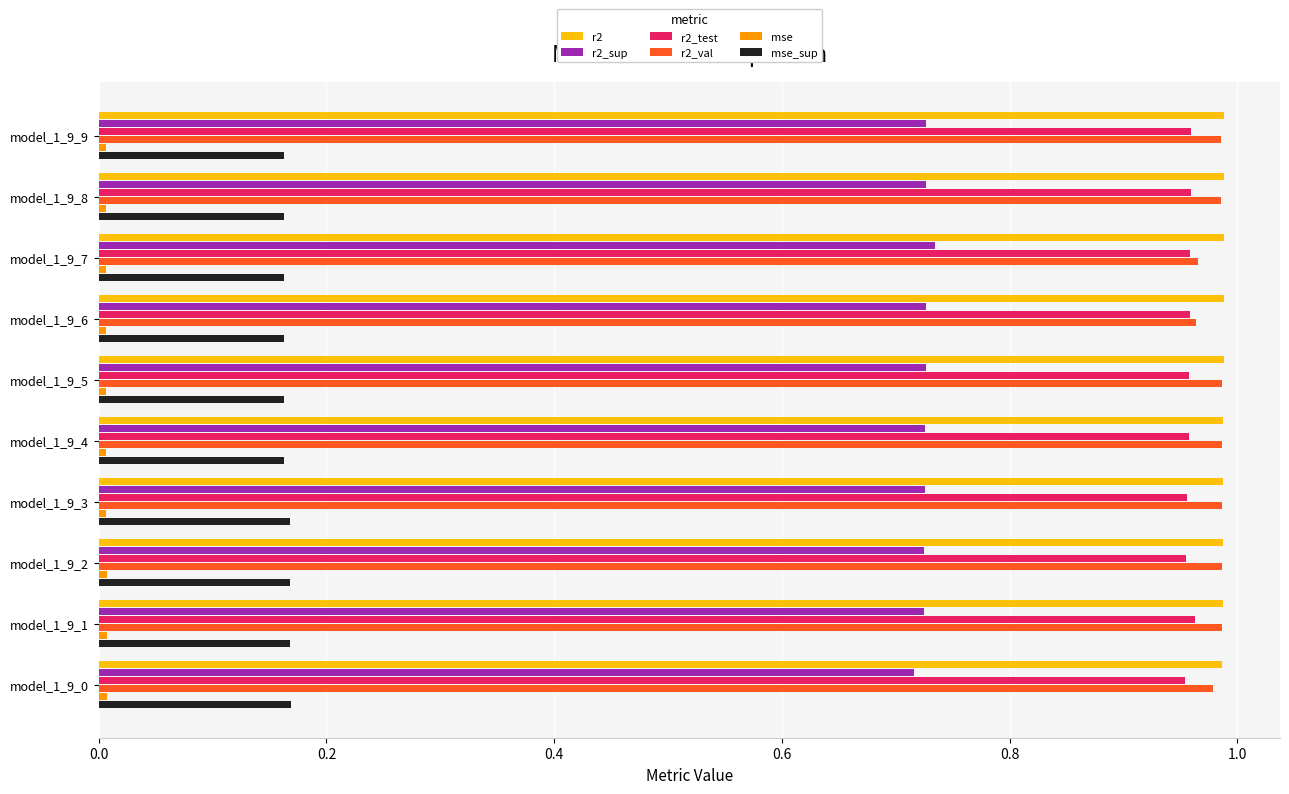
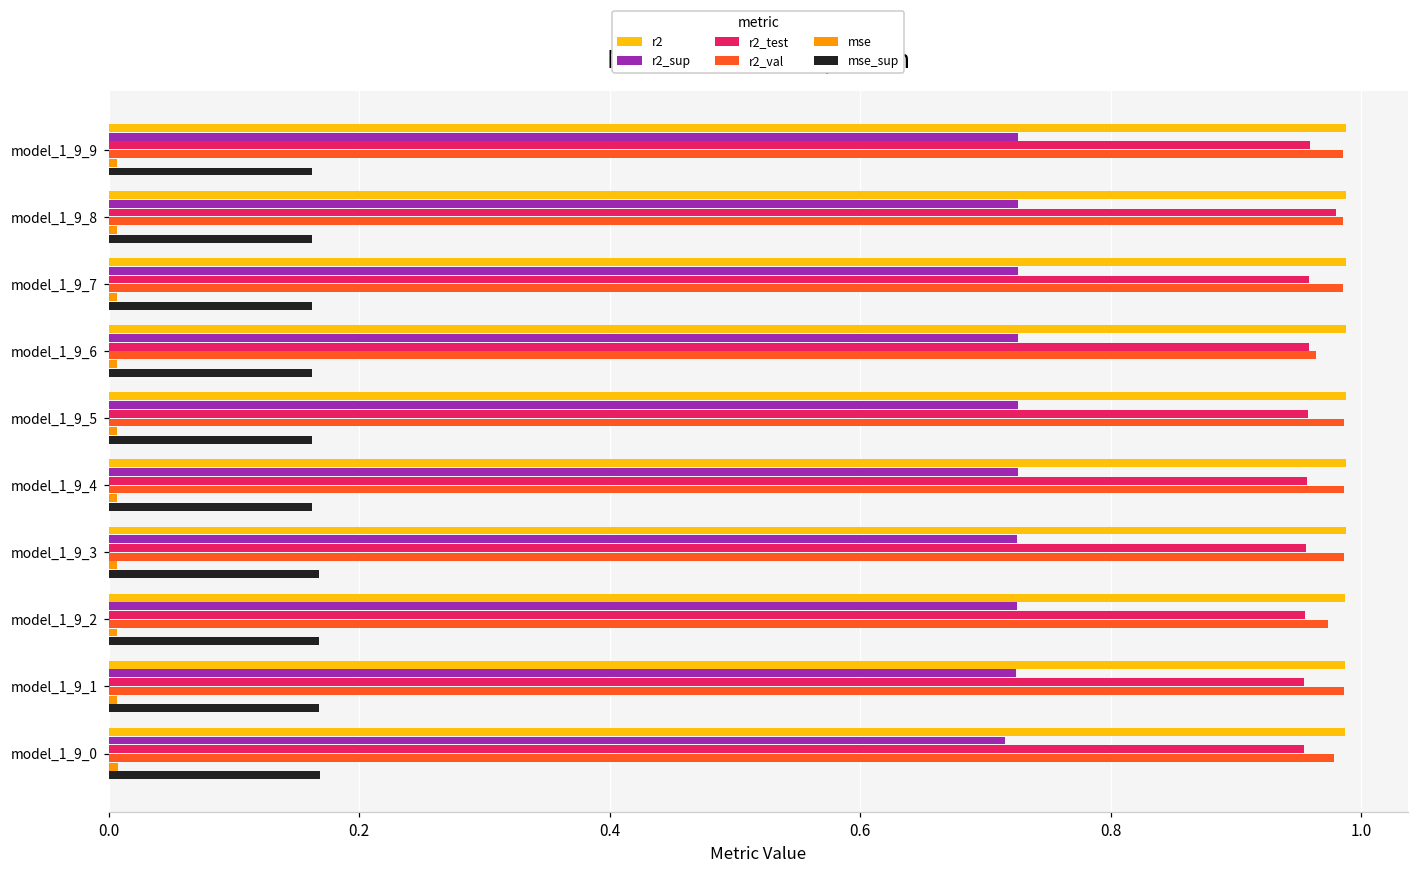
r2_test, model_1_9_8: 0.959 -> 0.980
r2_sup, model_1_9_7: 0.734 -> 0.726
r2_val, model_1_9_7: 0.965 -> 0.986
r2_val, model_1_9_2: 0.986 -> 0.974
r2_test, model_1_9_1: 0.963 -> 0.955
